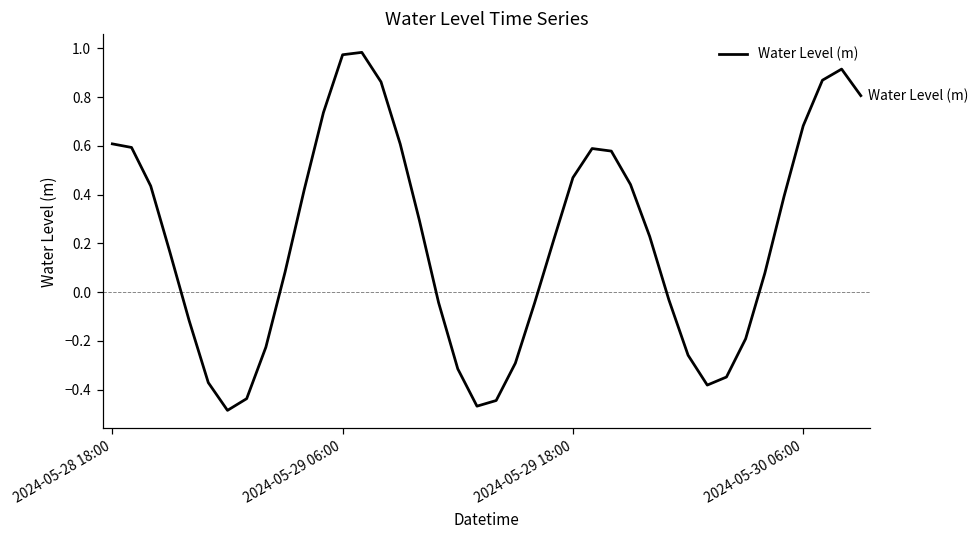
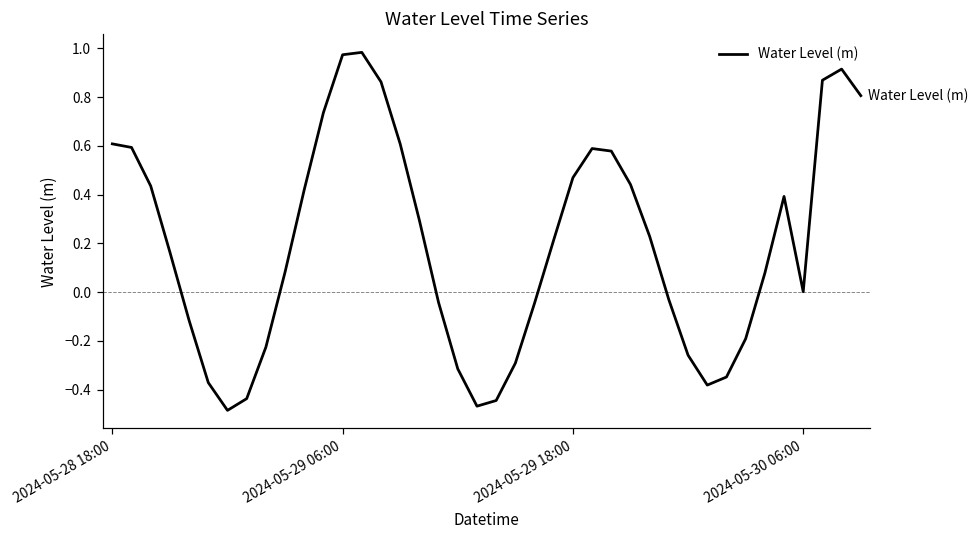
2024-05-30 06:00: 0.68 -> 0.00
